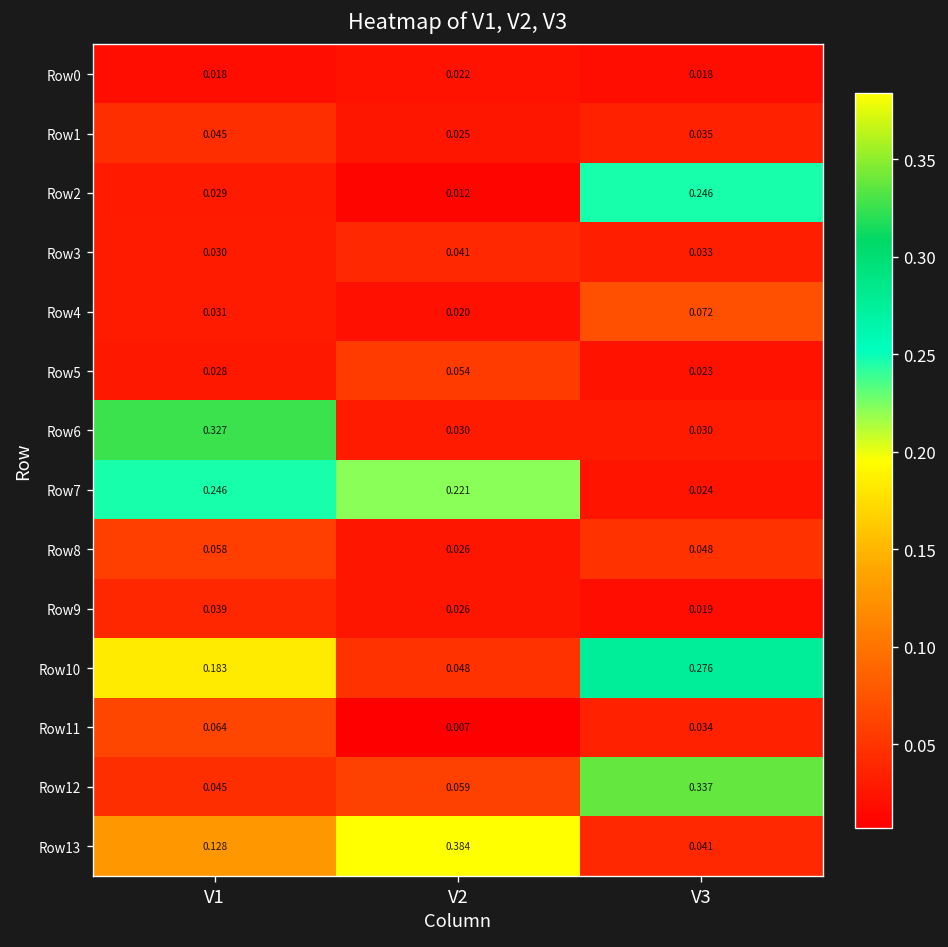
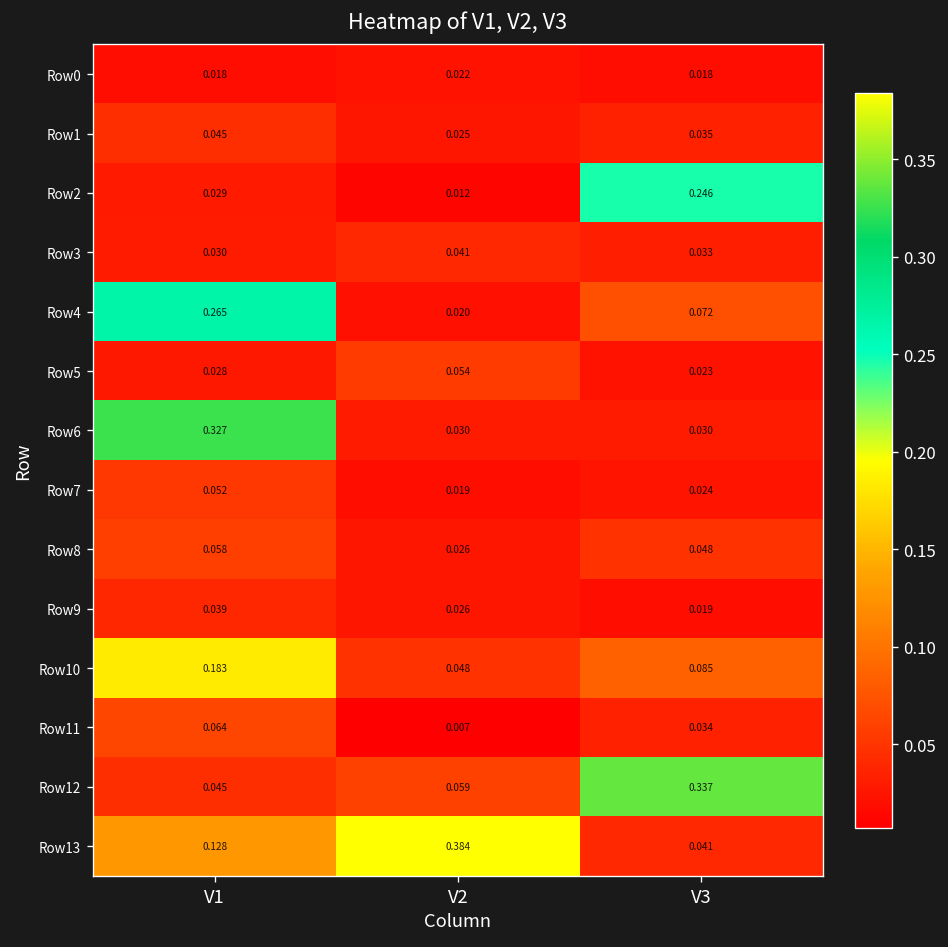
Row4, V1: 0.031 -> 0.265
Row7, V1: 0.246 -> 0.052
Row7, V2: 0.221 -> 0.019
Row10, V3: 0.276 -> 0.085
